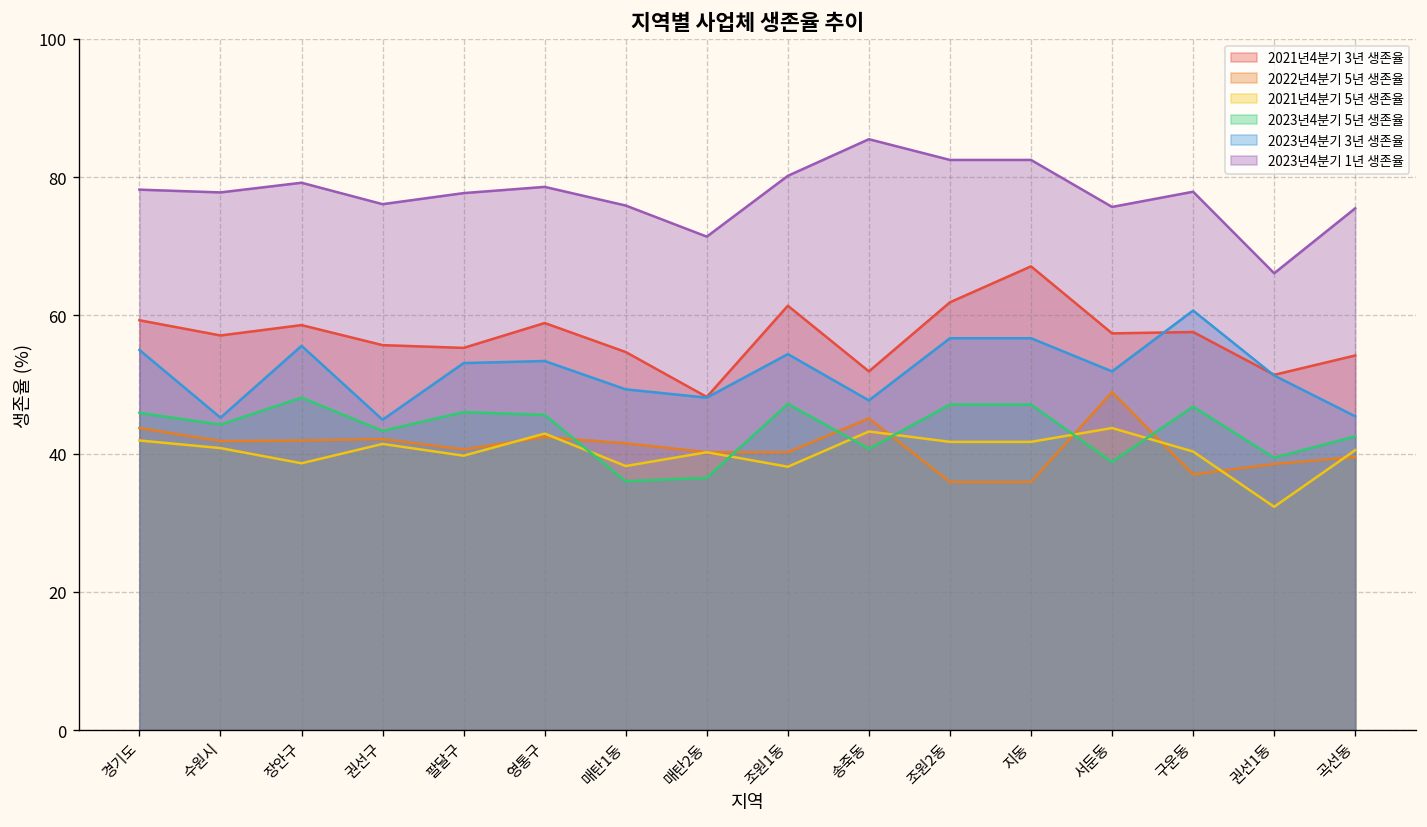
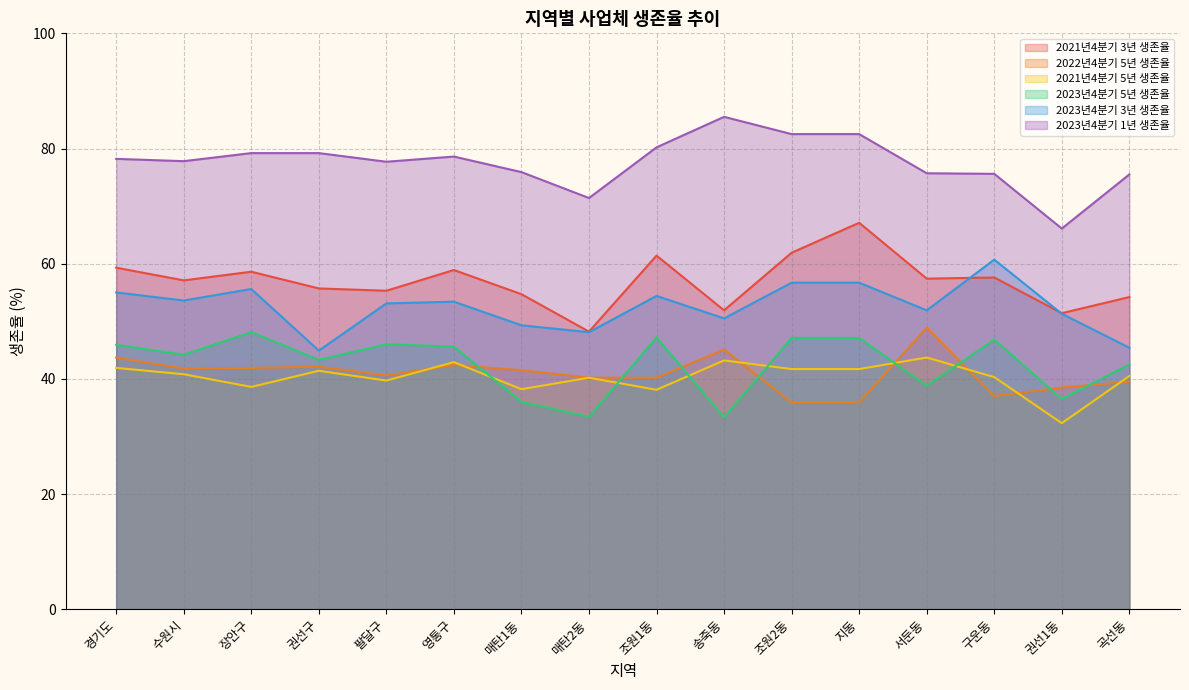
2023년4분기 3년 생존율, 수원시: 45 -> 54
2023년4분기 1년 생존율, 권선구: 76 -> 79
2023년4분기 5년 생존율, 매탄2동: 37 -> 33
2023년4분기 5년 생존율, 송죽동: 41 -> 33
2023년4분기 3년 생존율, 송죽동: 48 -> 51
2023년4분기 1년 생존율, 구운동: 78 -> 76
2023년4분기 5년 생존율, 권선1동: 39 -> 37
